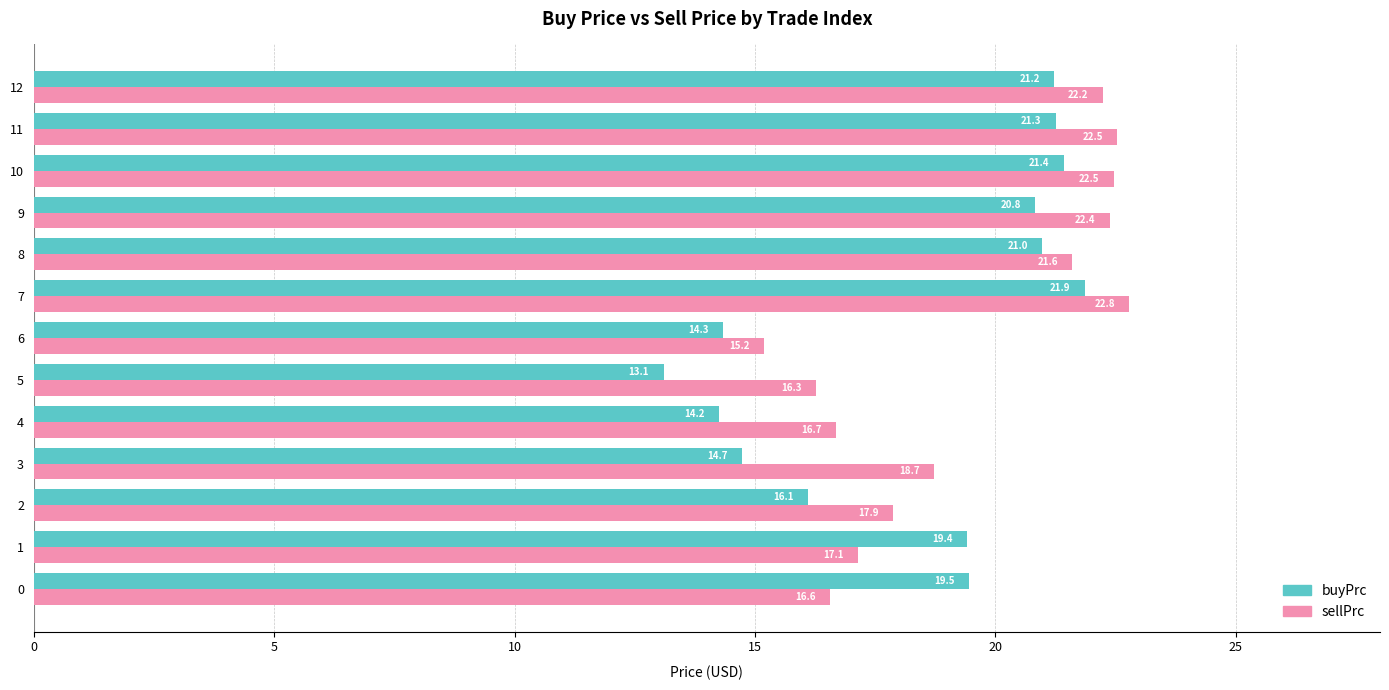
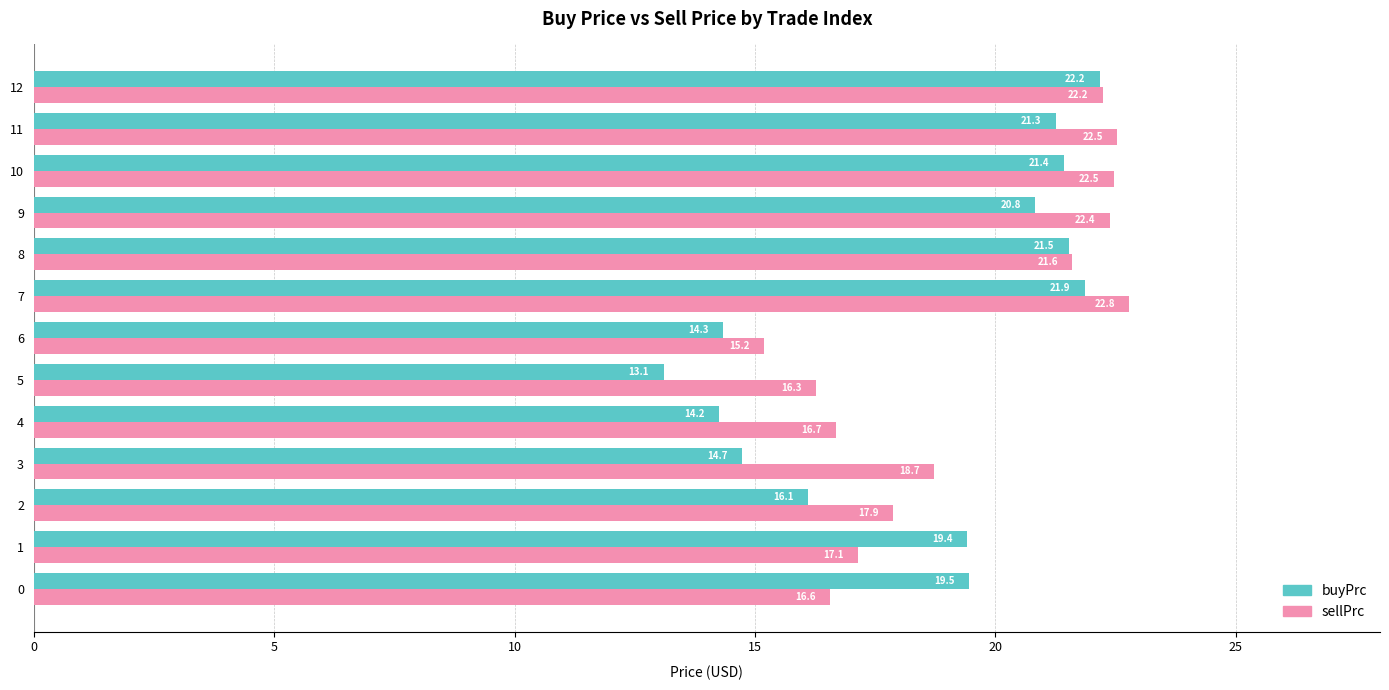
buyPrc, 12: 21.2 -> 22.2
buyPrc, 8: 21.0 -> 21.5
